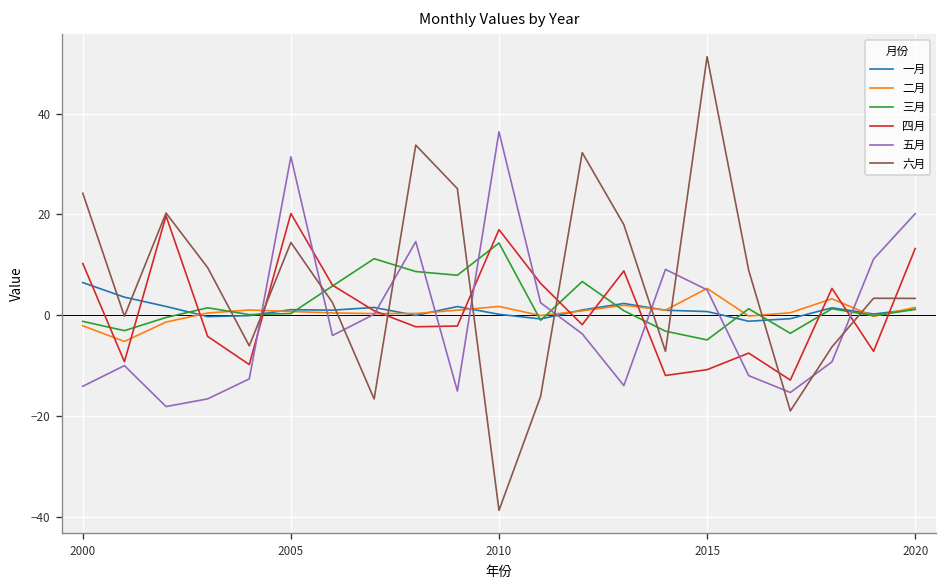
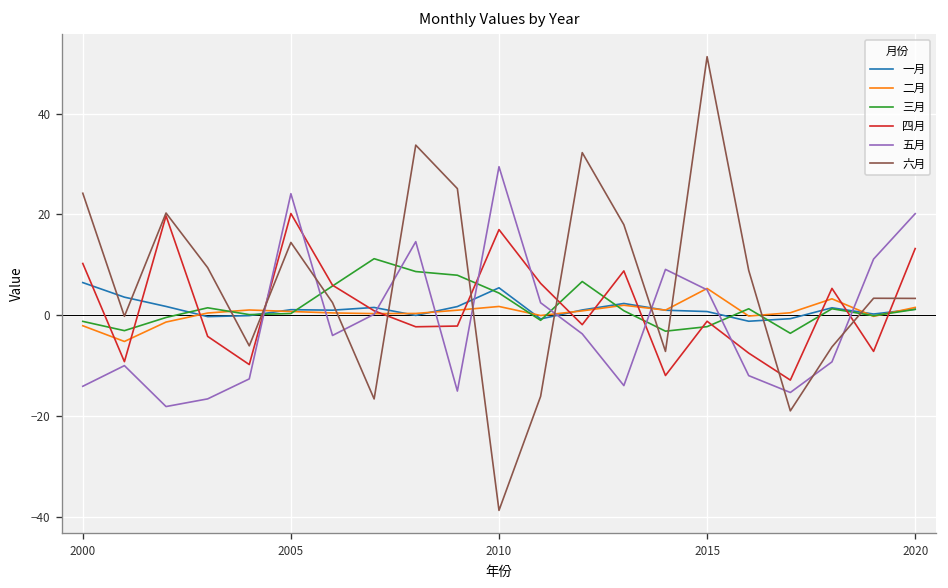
五月, 2005: 31 -> 24
一月, 2010: 0 -> 5
三月, 2010: 14 -> 4
五月, 2010: 36 -> 29
三月, 2015: -5 -> -2
四月, 2015: -11 -> -1
